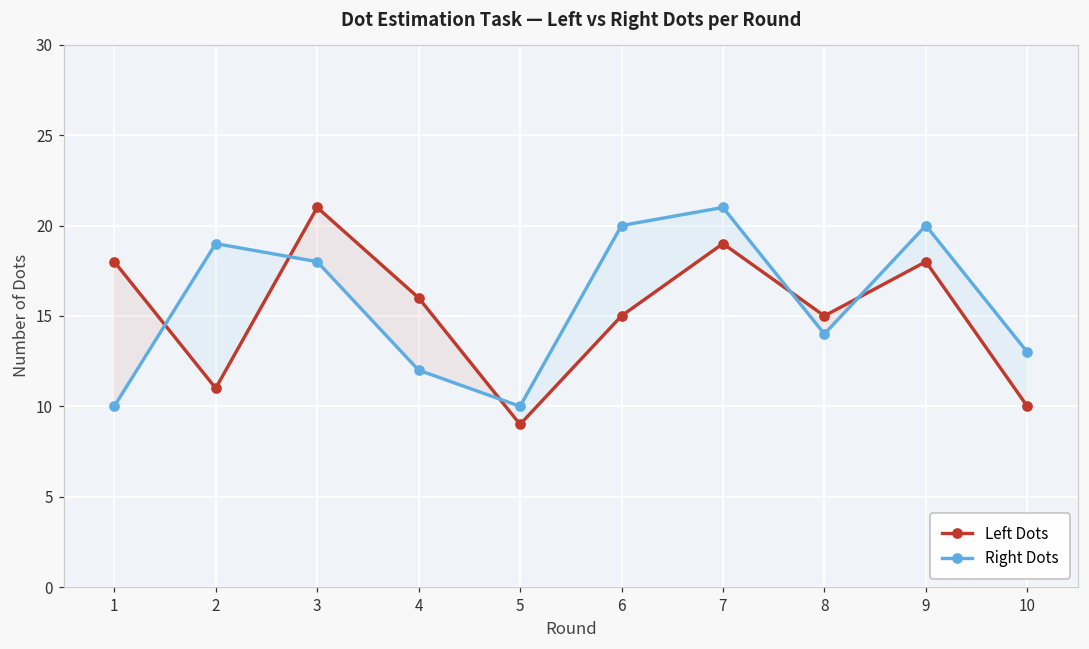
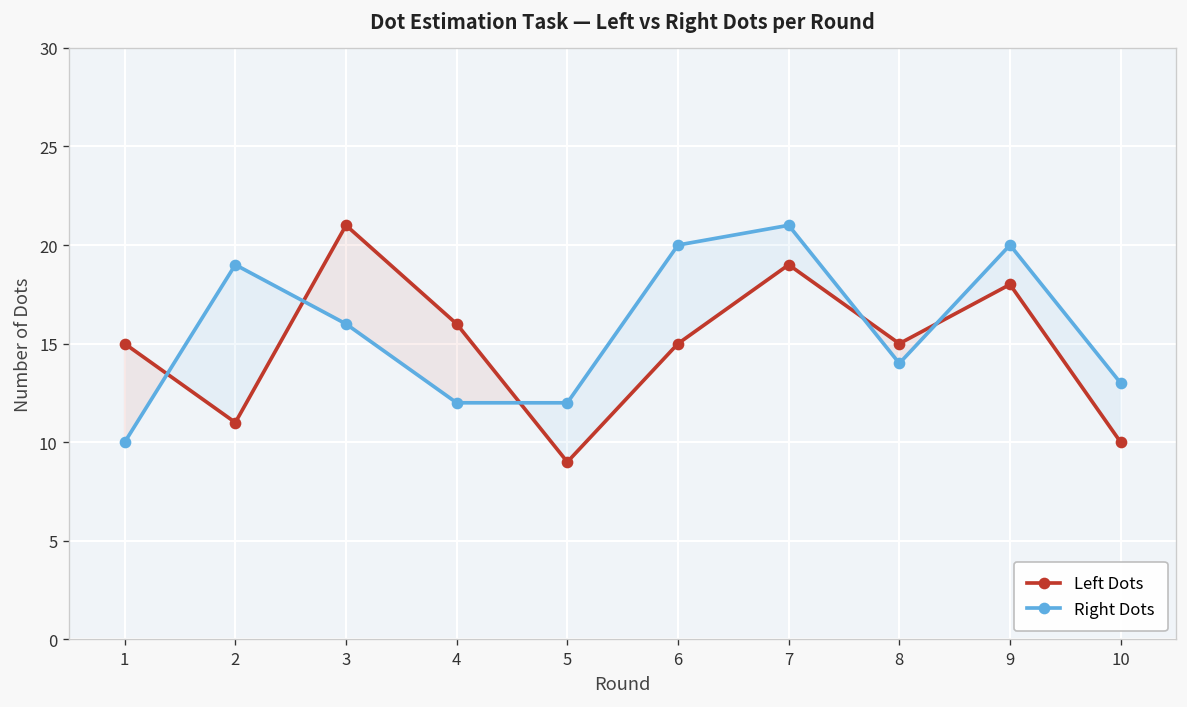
Left Dots, 1: 18 -> 15
Right Dots, 3: 18 -> 16
Right Dots, 5: 10 -> 12
